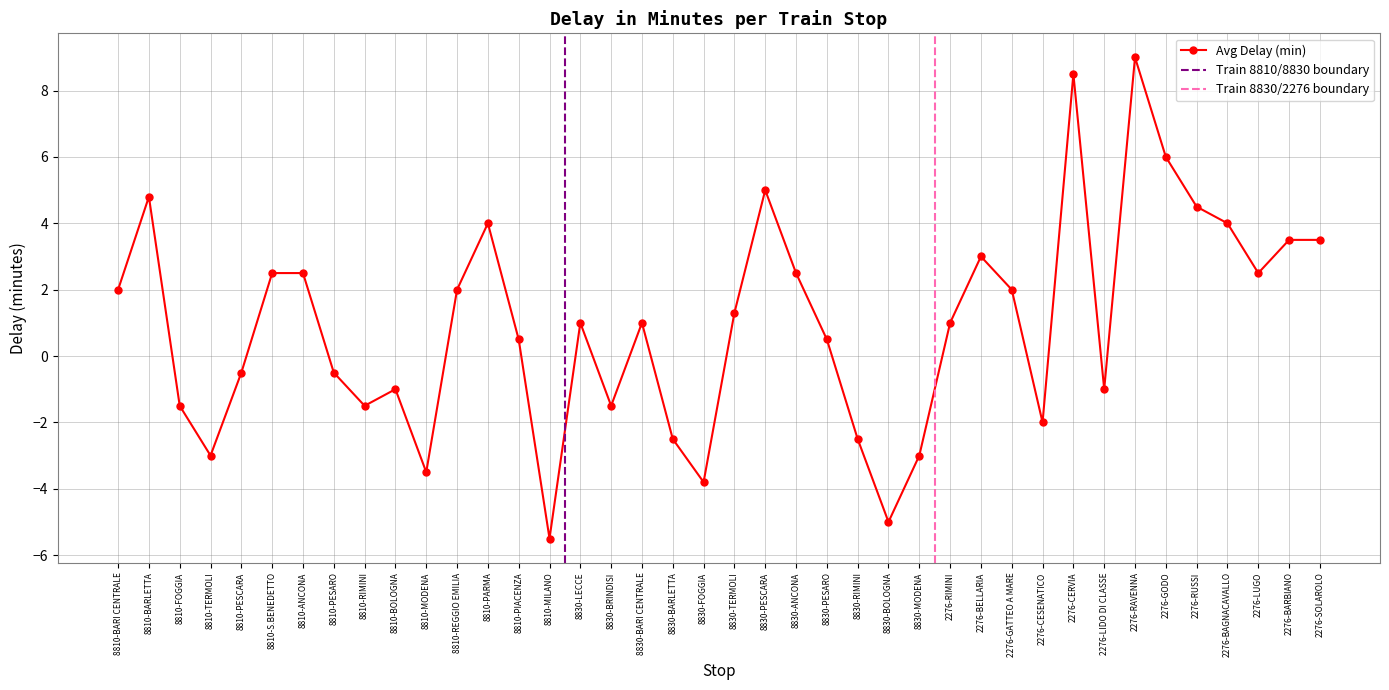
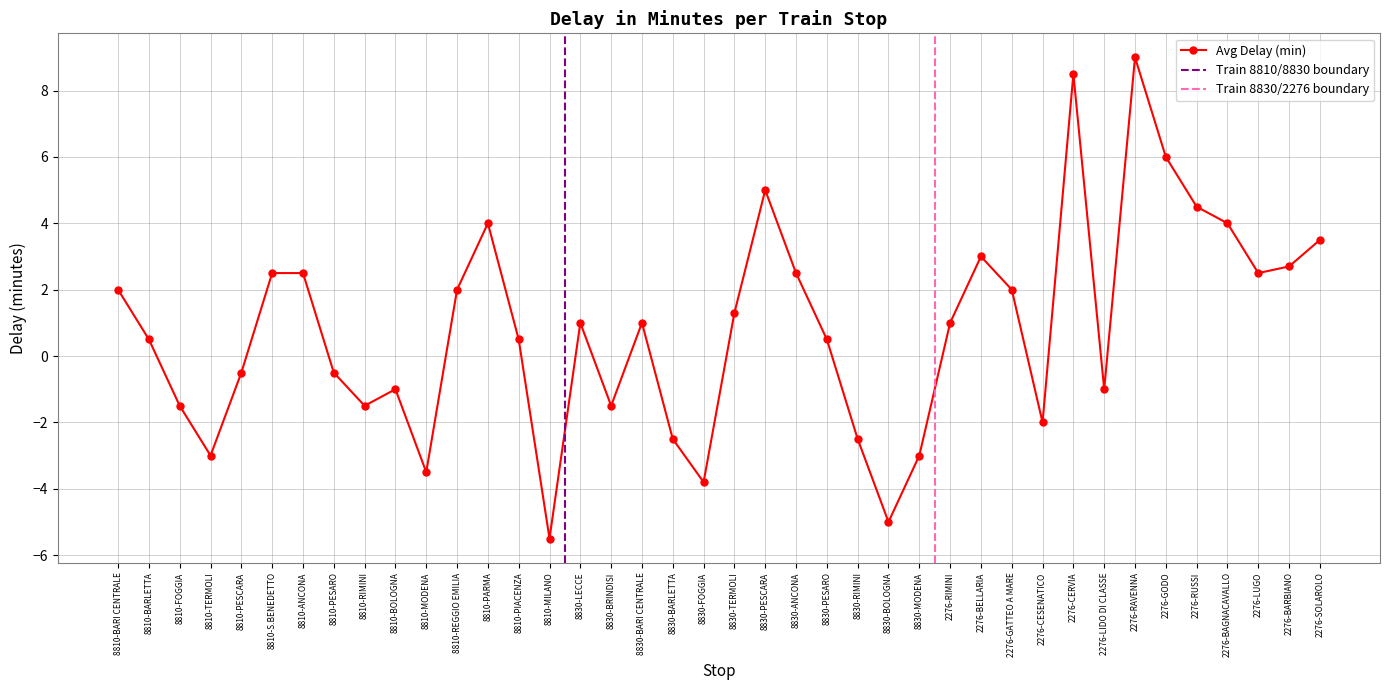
8810-BARLETTA: 4.8 -> 0.5
2276-BARBIANO: 3.5 -> 2.7
